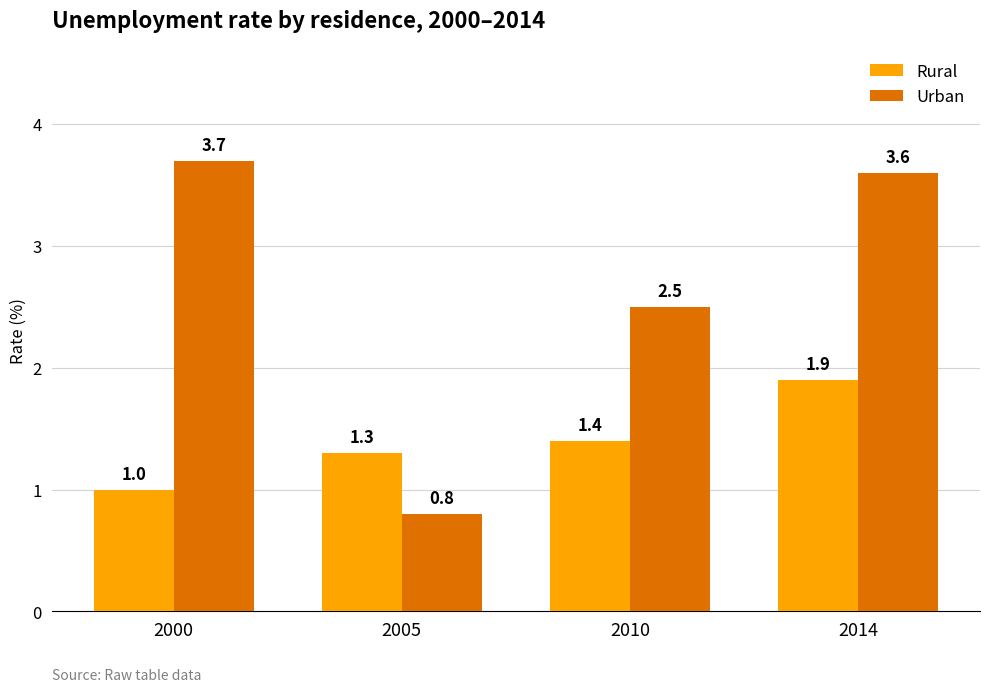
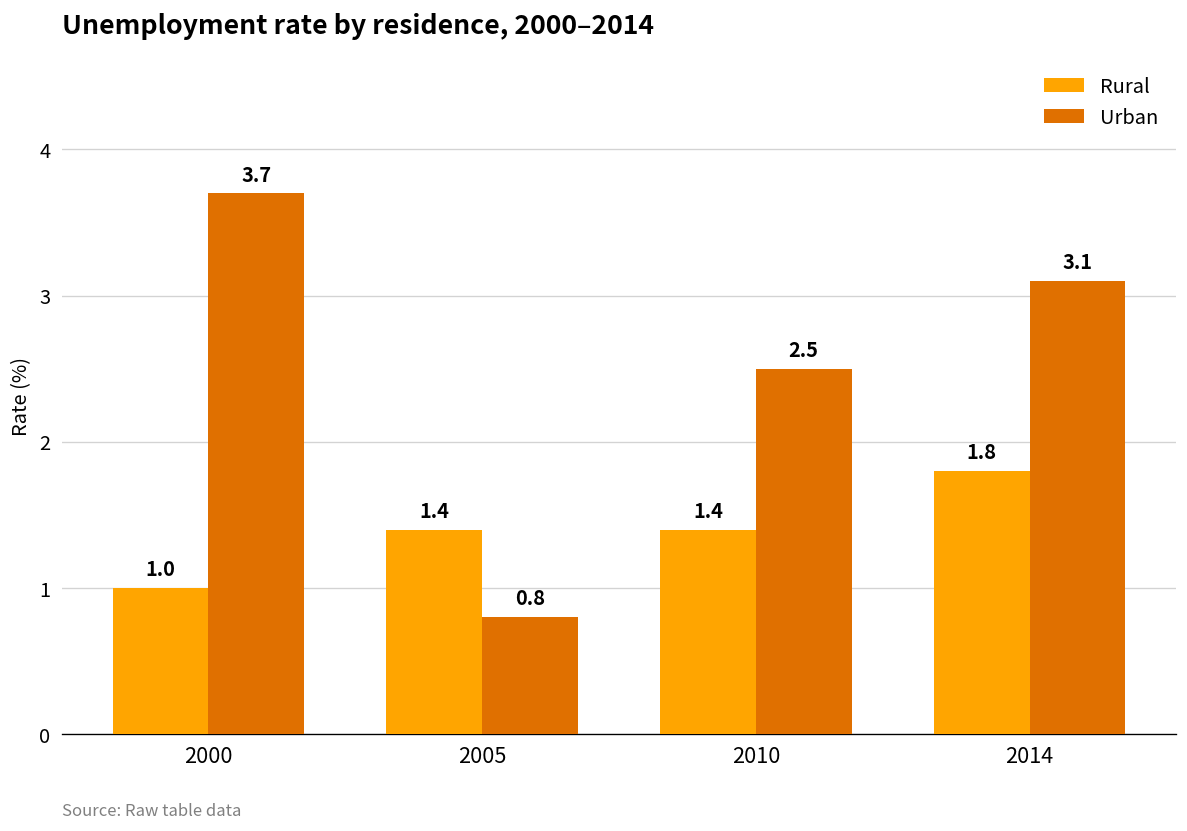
Rural, 2005: 1.3 -> 1.4
Rural, 2014: 1.9 -> 1.8
Urban, 2014: 3.6 -> 3.1
